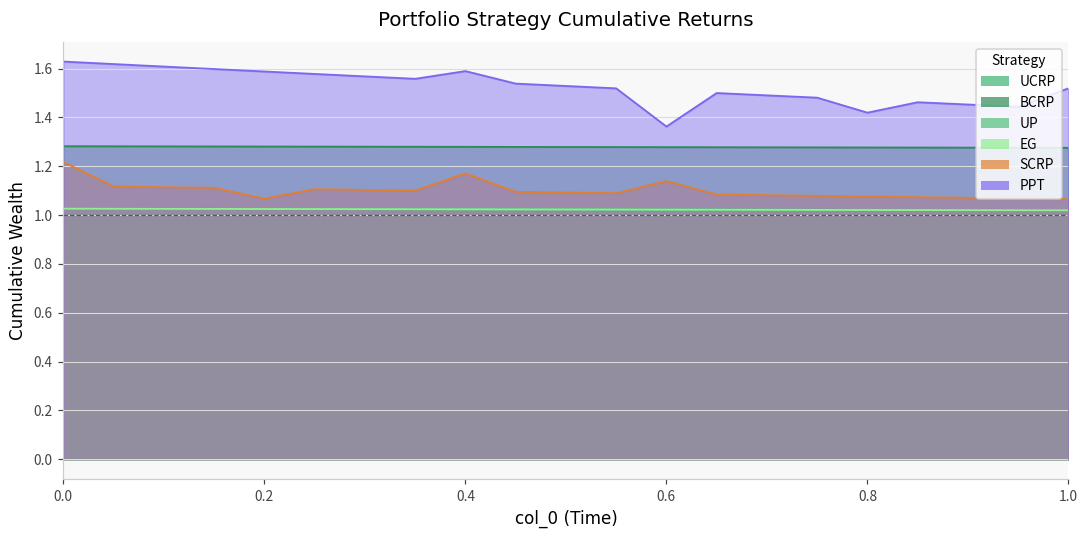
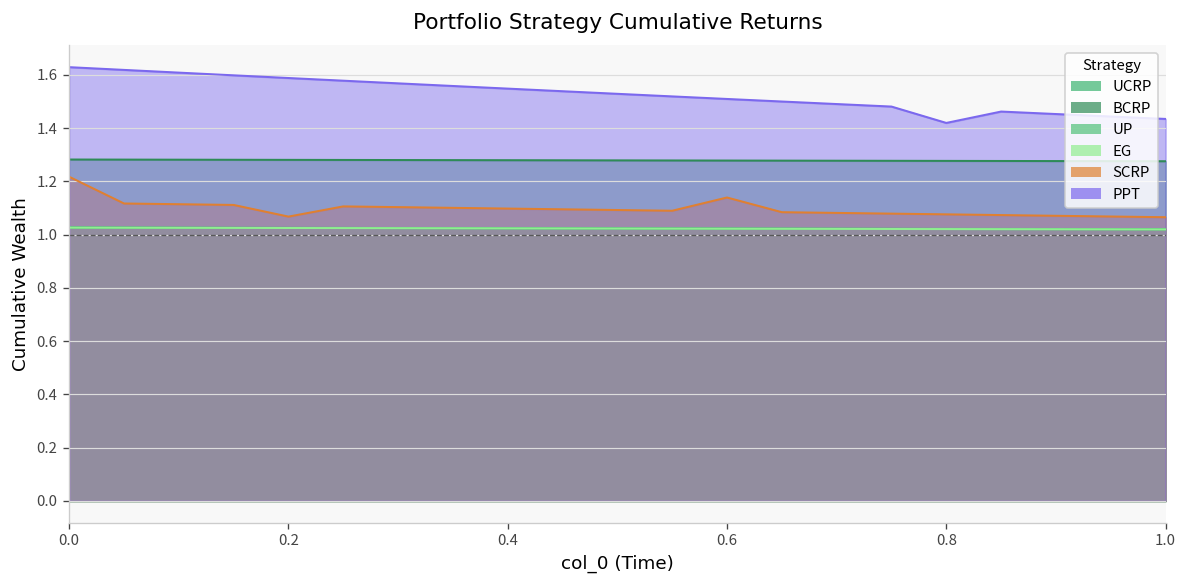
SCRP, 0.4: 1.17 -> 1.10
PPT, 0.4: 1.59 -> 1.55
PPT, 0.6: 1.36 -> 1.51
PPT, 1.0: 1.52 -> 1.43
